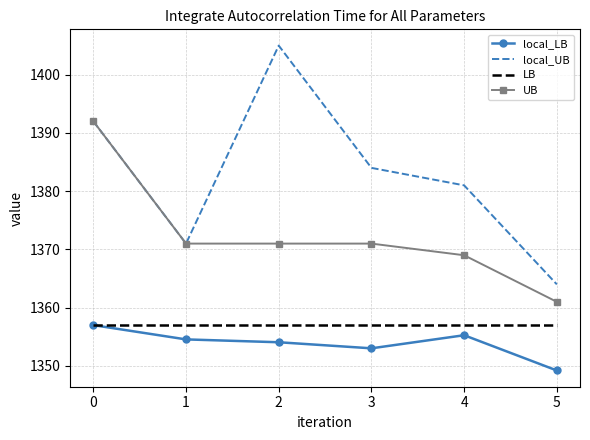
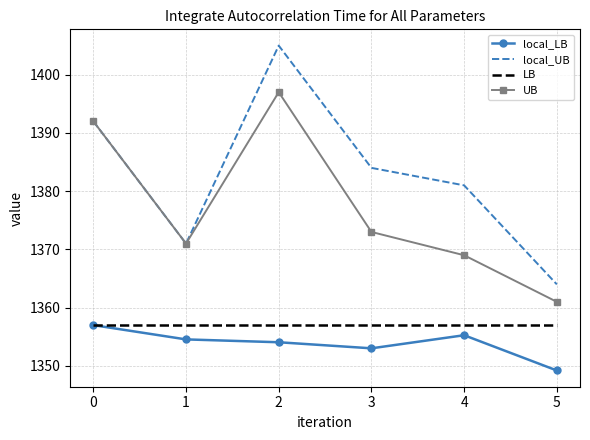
UB, 2: 1371 -> 1397
UB, 3: 1371 -> 1373
